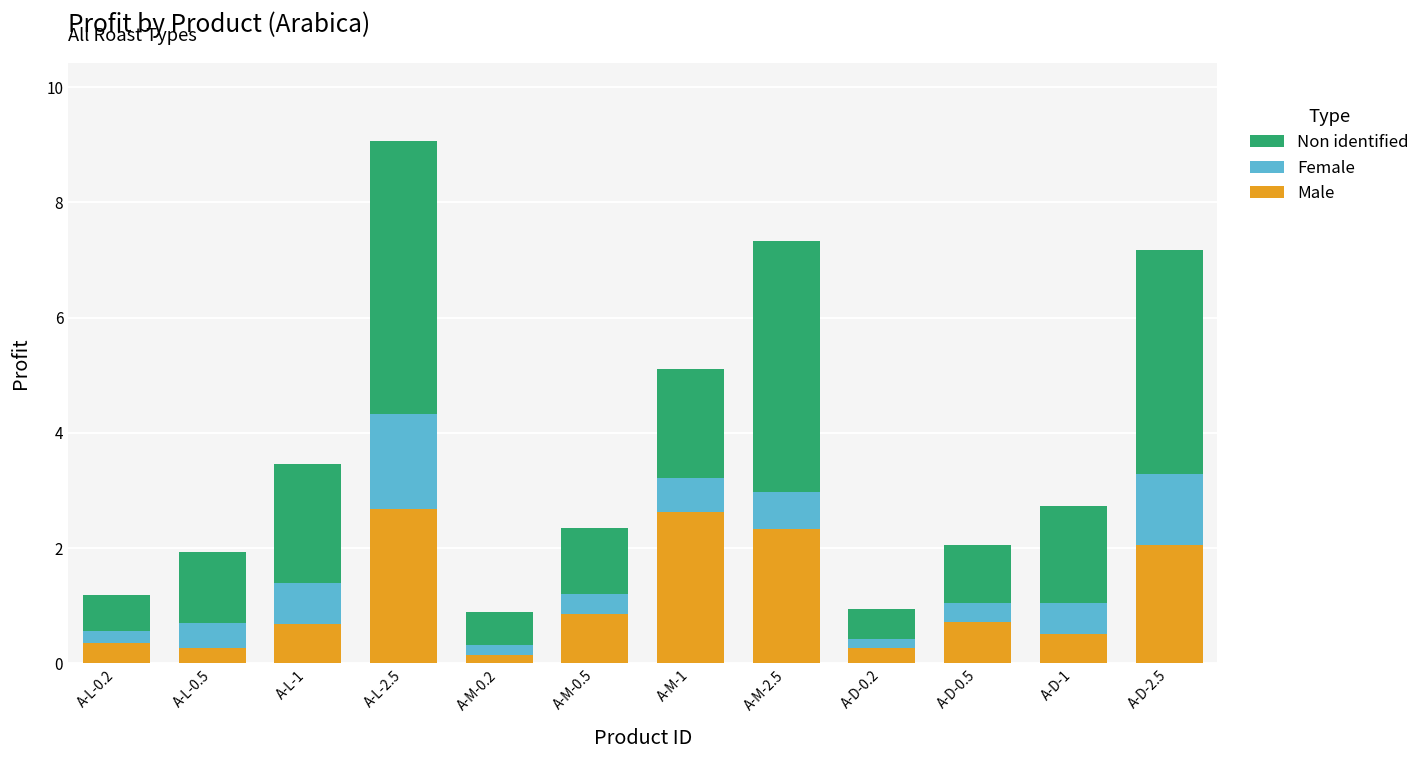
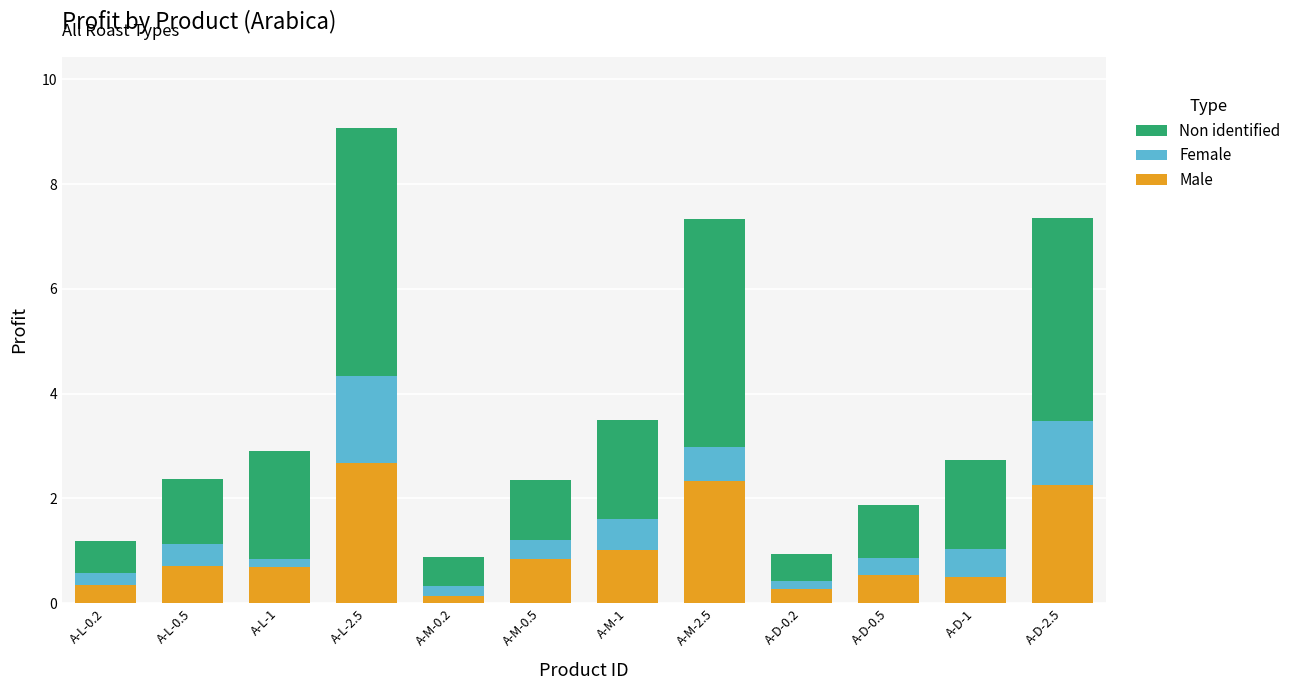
Male, A-L-0.5: 0.3 -> 0.7
Female, A-L-1: 0.7 -> 0.2
Male, A-M-1: 2.6 -> 1.0
Male, A-D-0.5: 0.7 -> 0.5
Male, A-D-2.5: 2.1 -> 2.2
